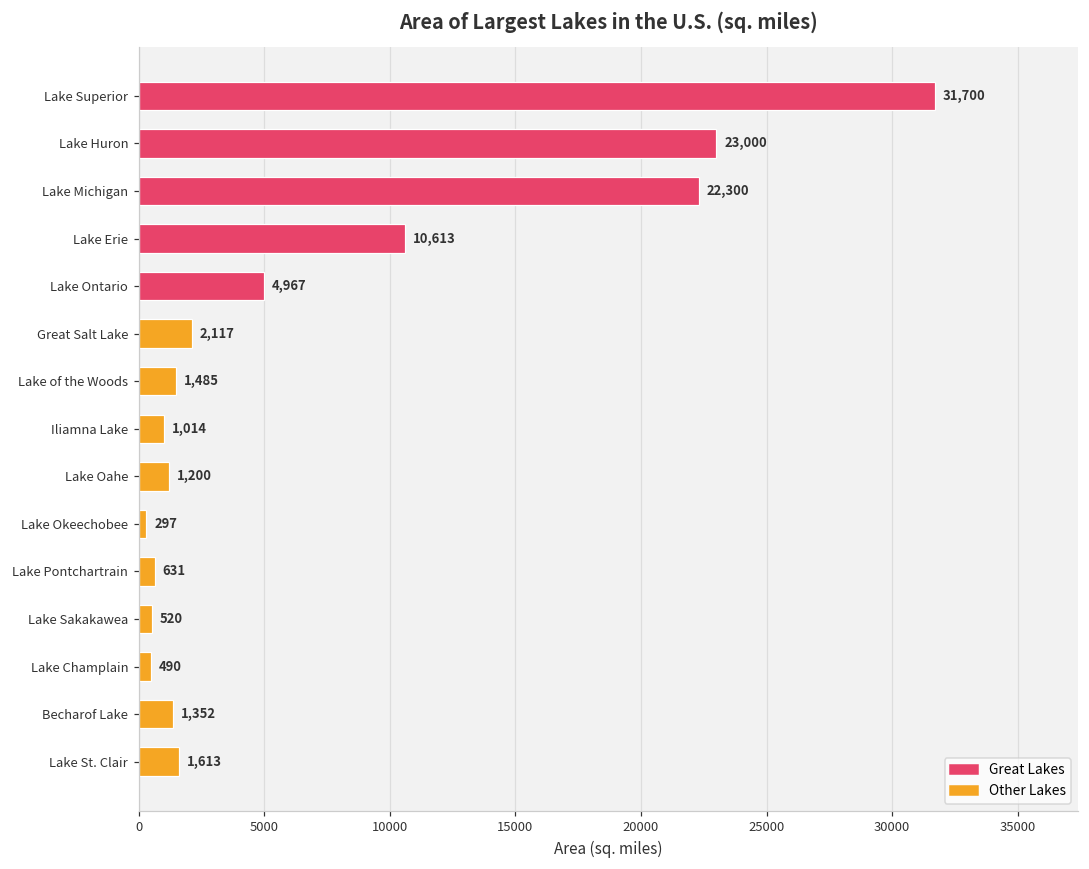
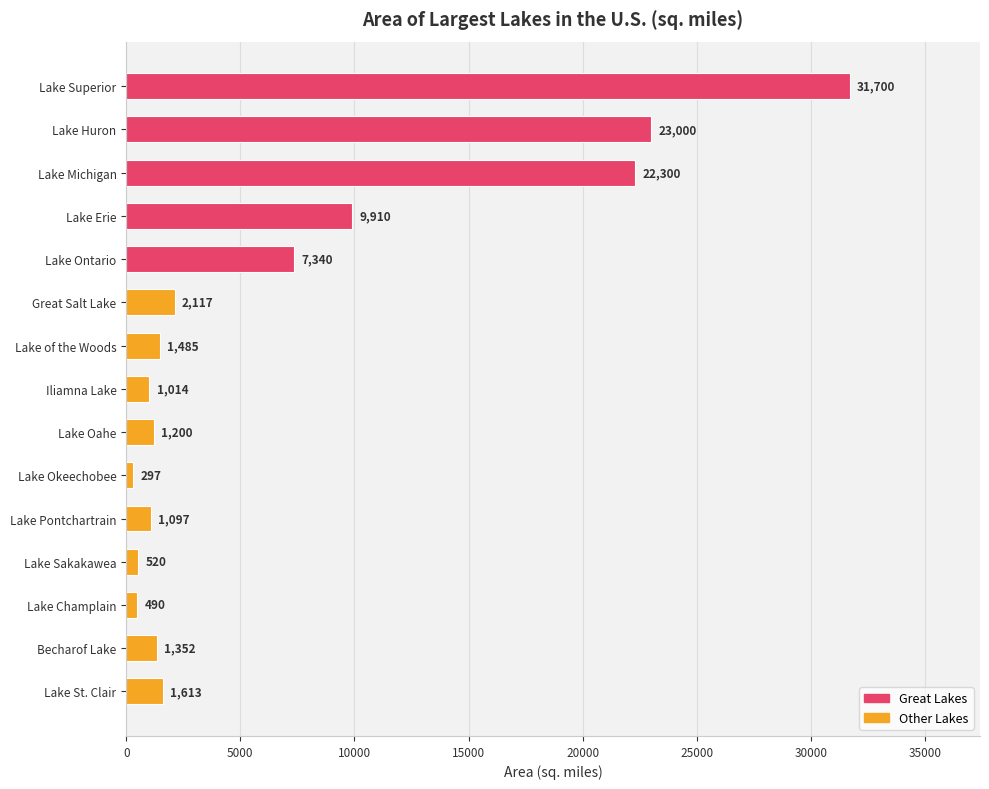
Lake Erie: 10,613 -> 9,910
Lake Ontario: 4,967 -> 7,340
Lake Pontchartrain: 631 -> 1,097
